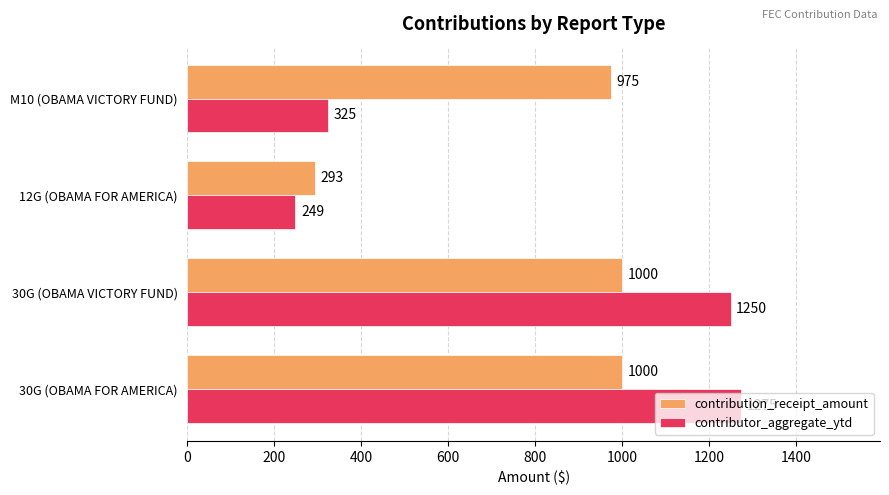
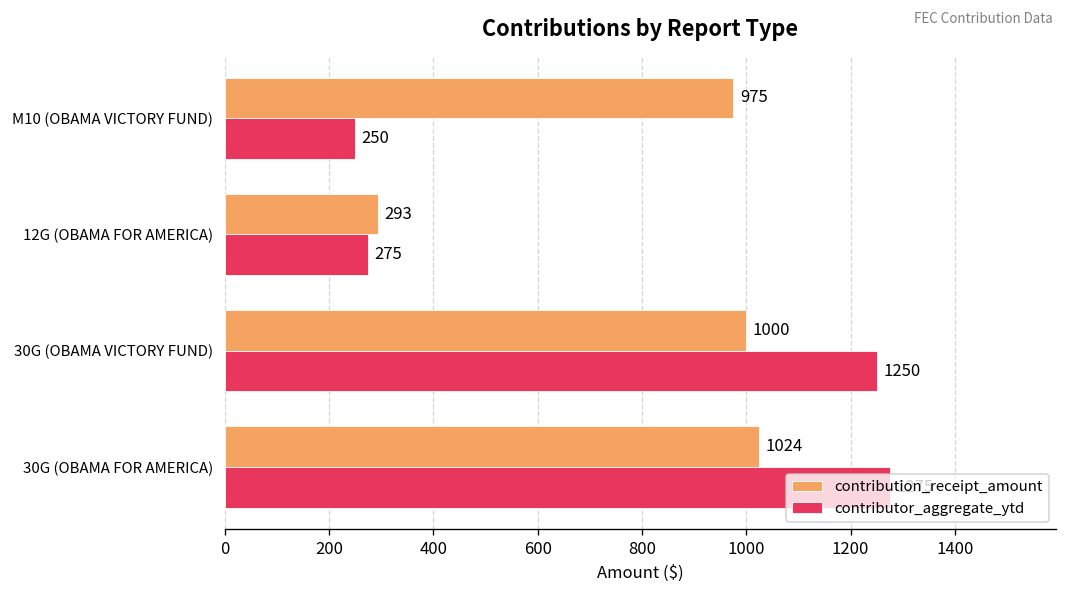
contributor_aggregate_ytd, M10 (OBAMA VICTORY FUND): 325 -> 250
contributor_aggregate_ytd, 12G (OBAMA FOR AMERICA): 249 -> 275
contribution_receipt_amount, 30G (OBAMA FOR AMERICA): 1000 -> 1024
